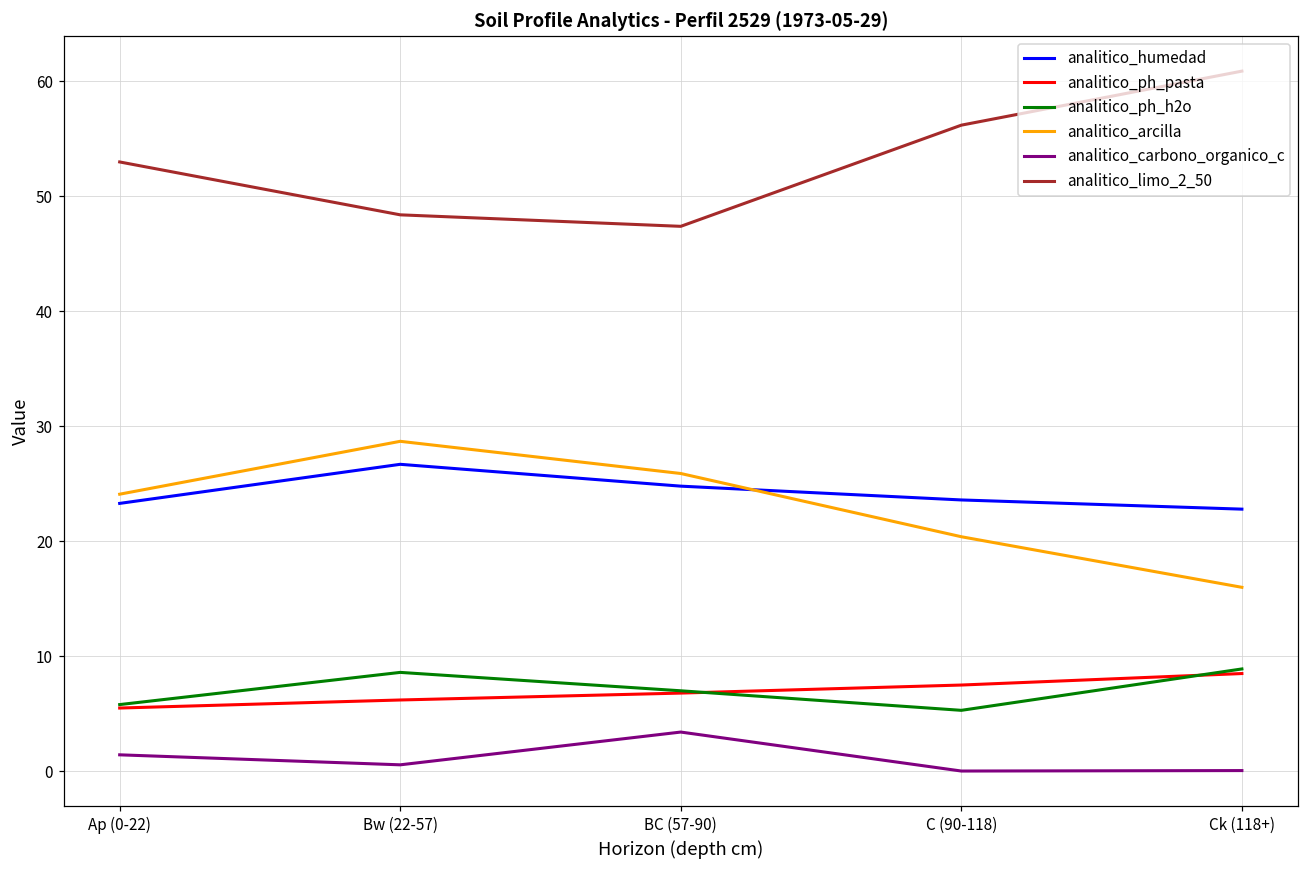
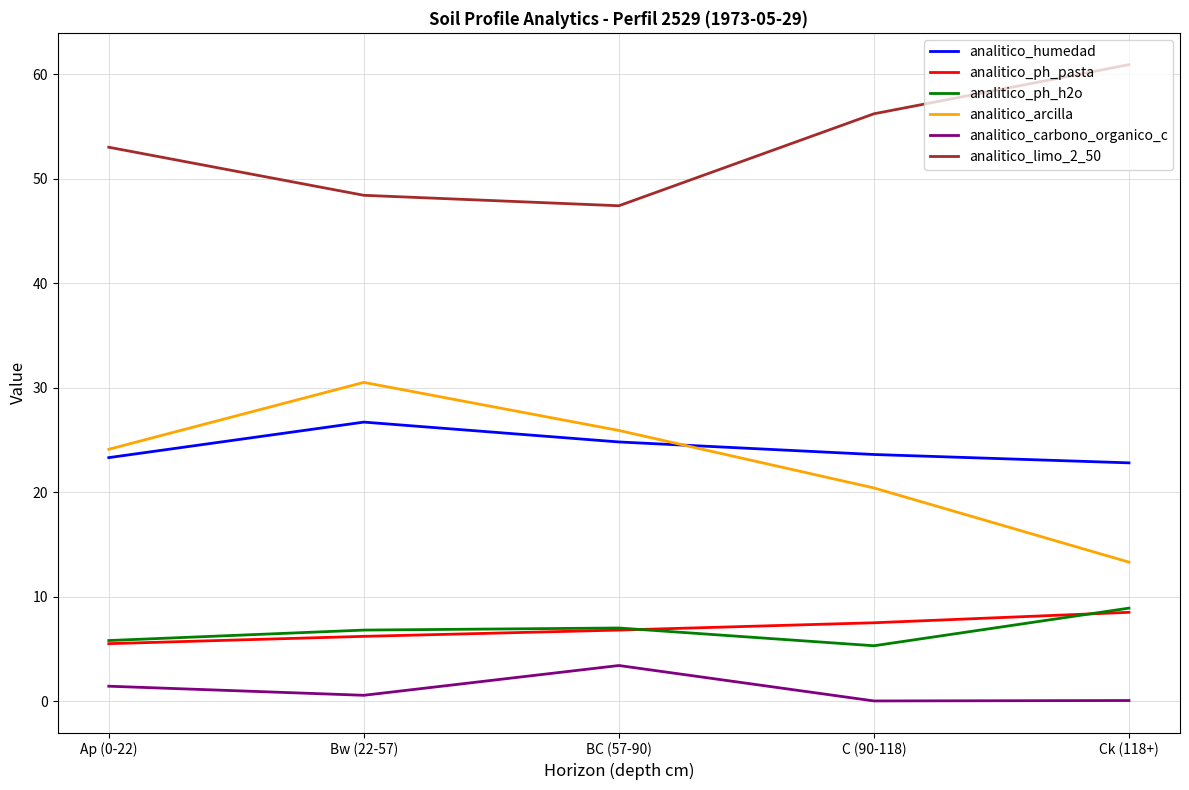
analitico_ph_h2o, Bw (22-57): 8.6 -> 6.8
analitico_arcilla, Bw (22-57): 28.7 -> 30.5
analitico_arcilla, Ck (118+): 16.0 -> 13.3
